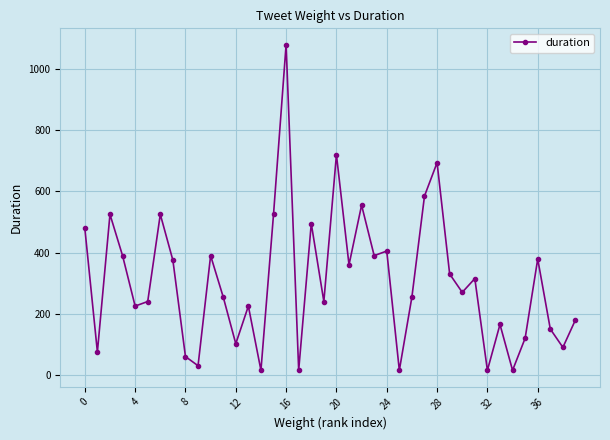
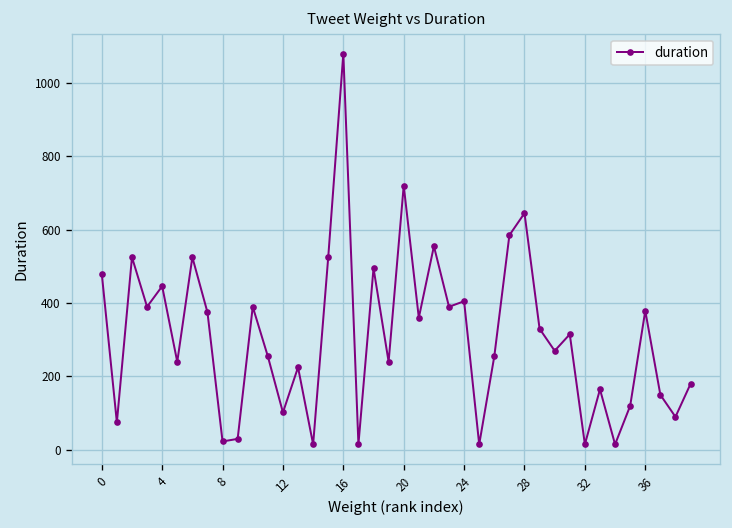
4: 230 -> 450
8: 60 -> 20
28: 690 -> 650
